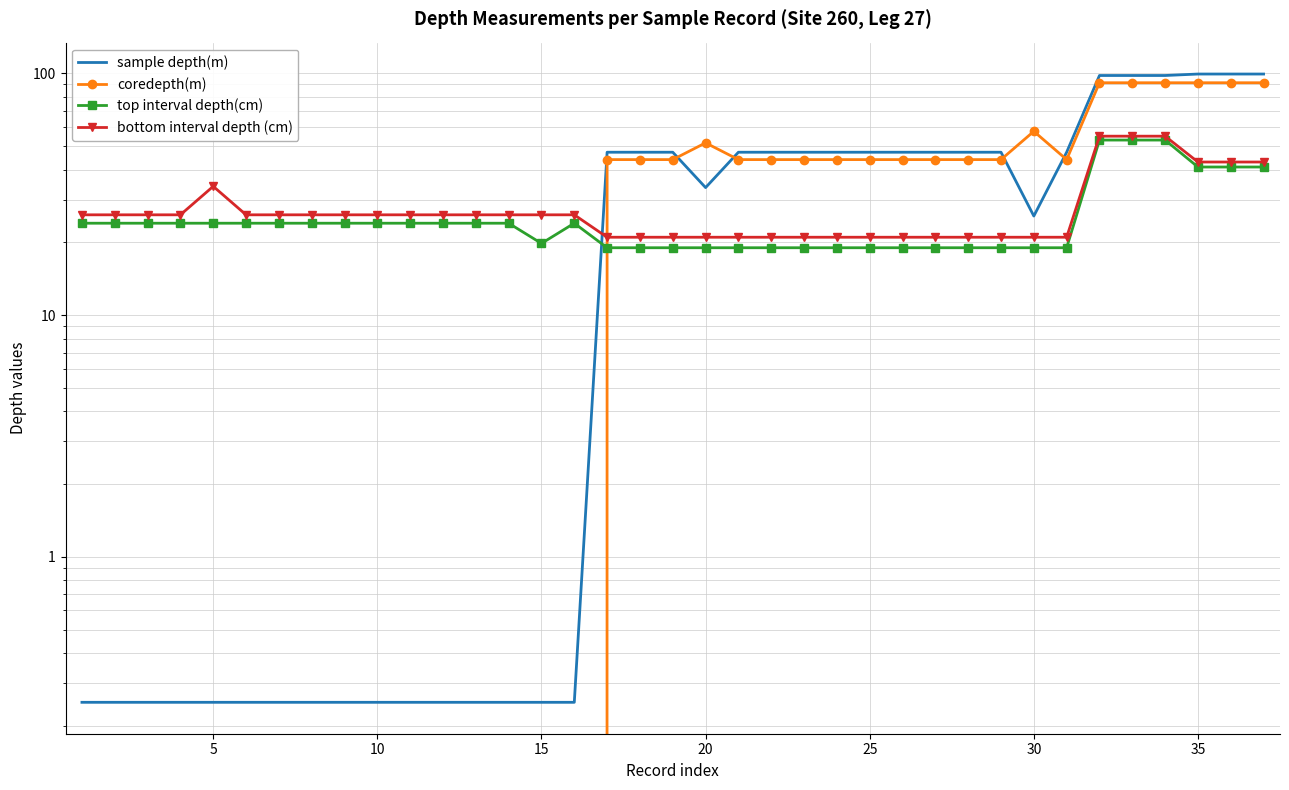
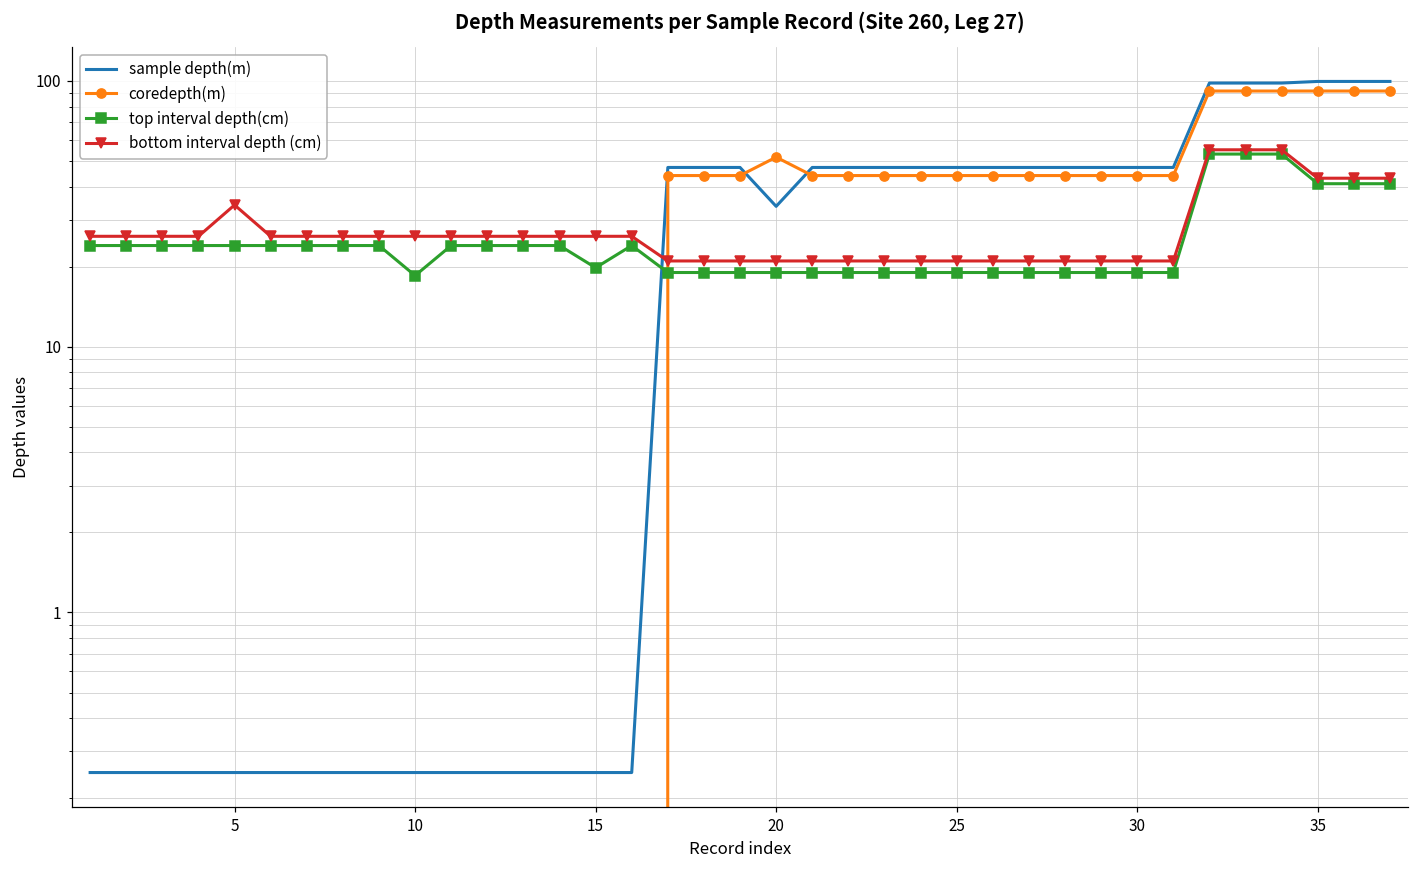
top interval depth(cm), 10: 24 -> 19
sample depth(m), 30: 26 -> 47
coredepth(m), 30: 58 -> 44
